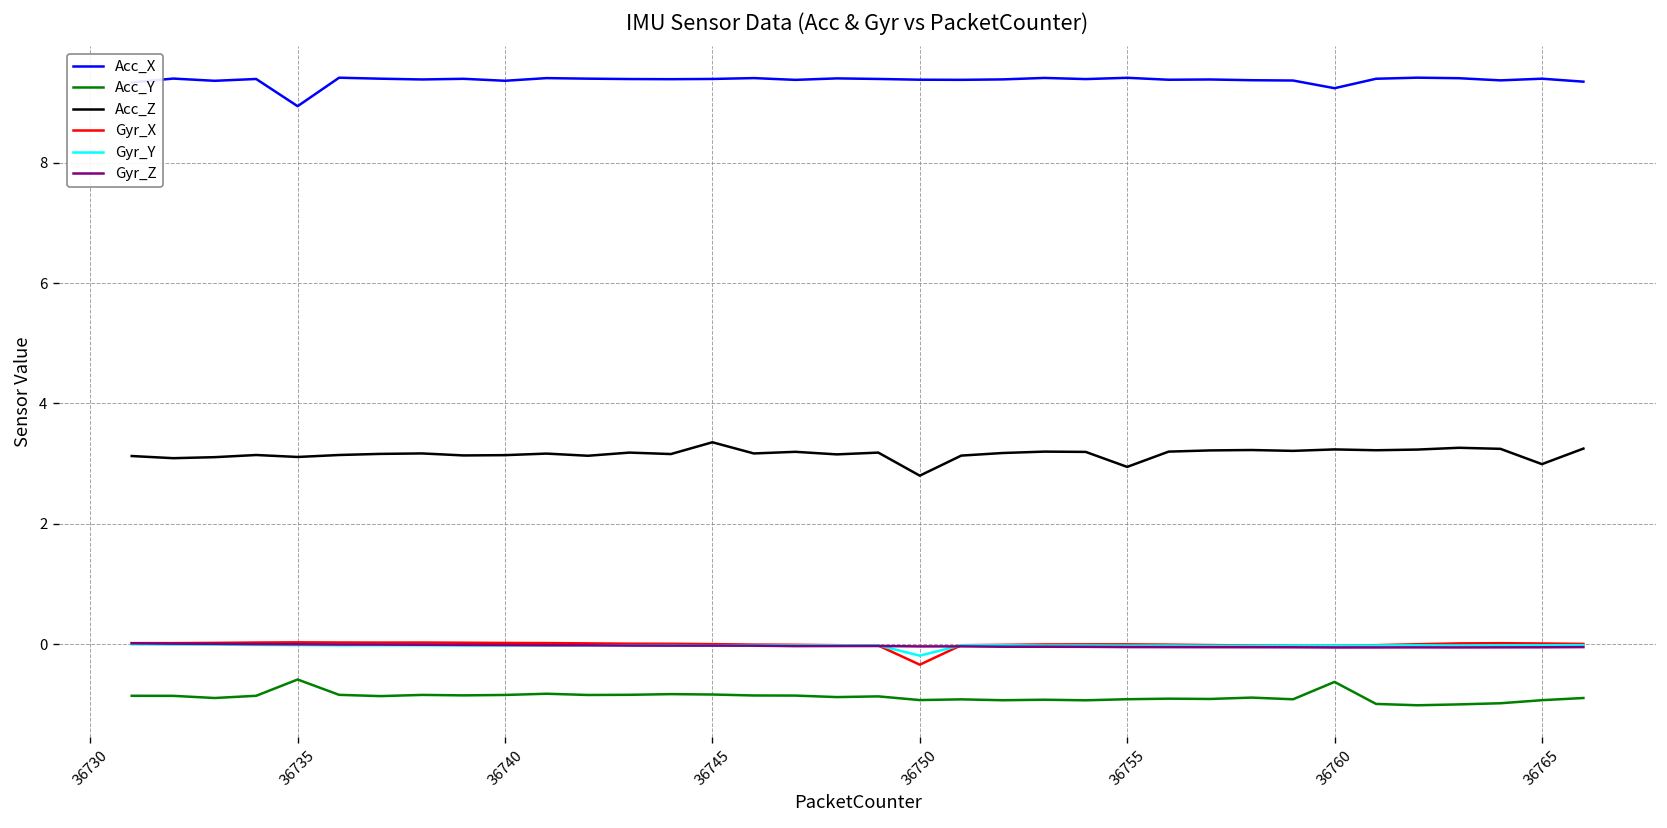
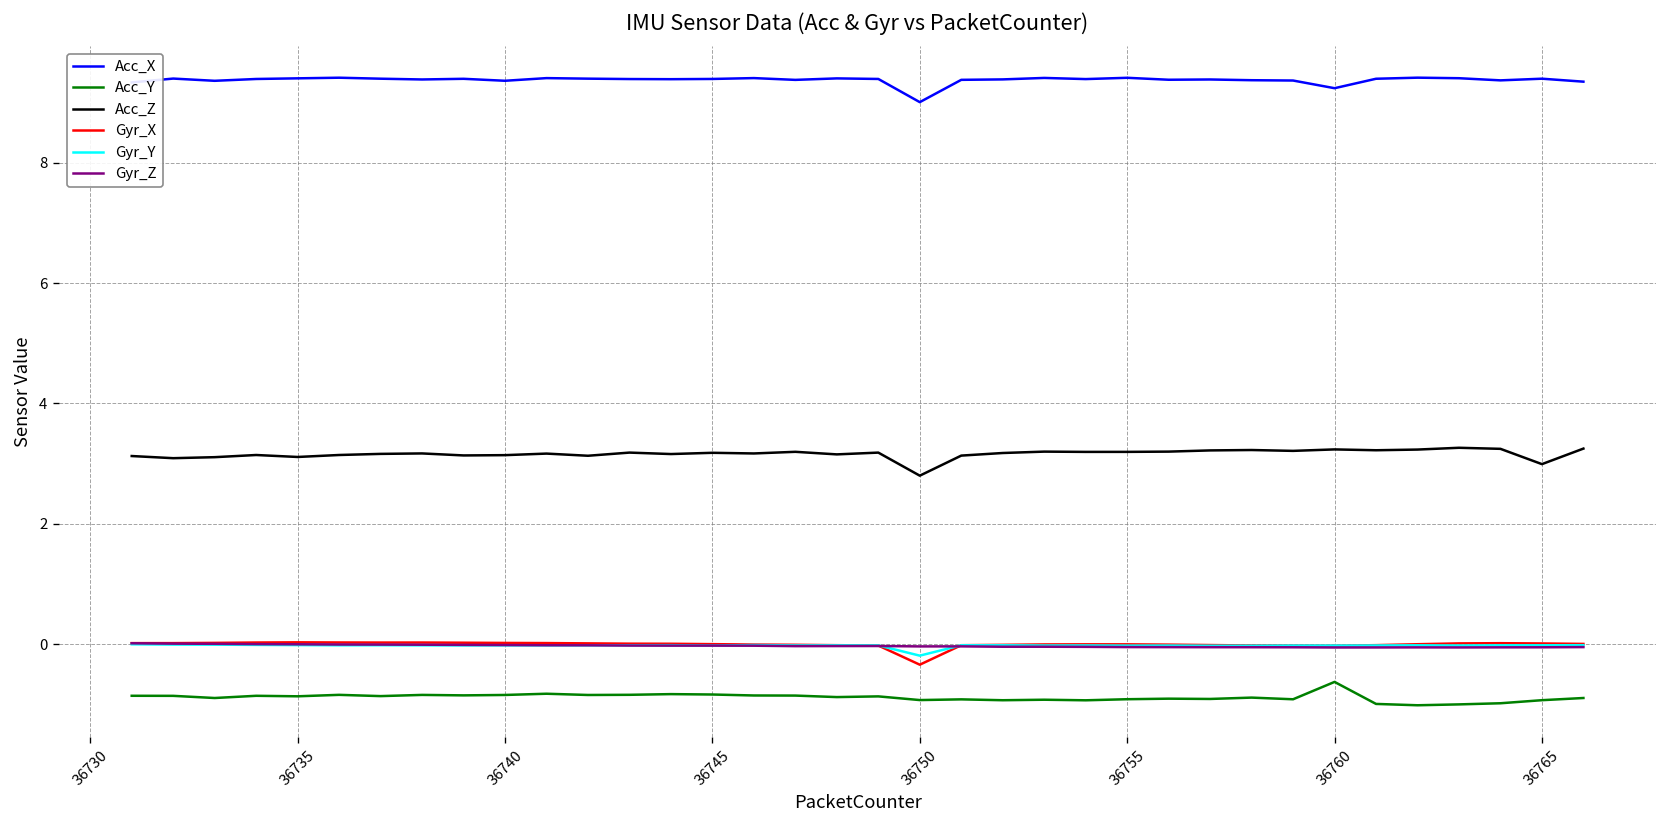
Acc_X, 36735: 8.9 -> 9.4
Acc_Y, 36735: -0.6 -> -0.9
Acc_Z, 36745: 3.4 -> 3.2
Acc_X, 36750: 9.4 -> 9.0
Acc_Z, 36755: 2.9 -> 3.2
